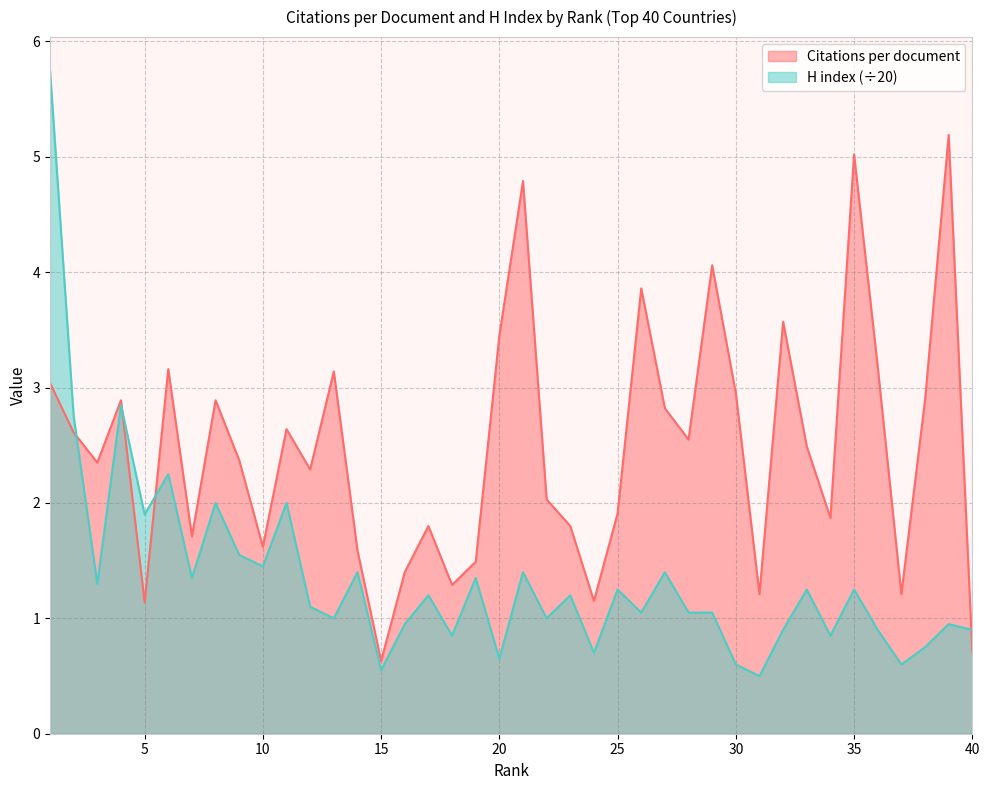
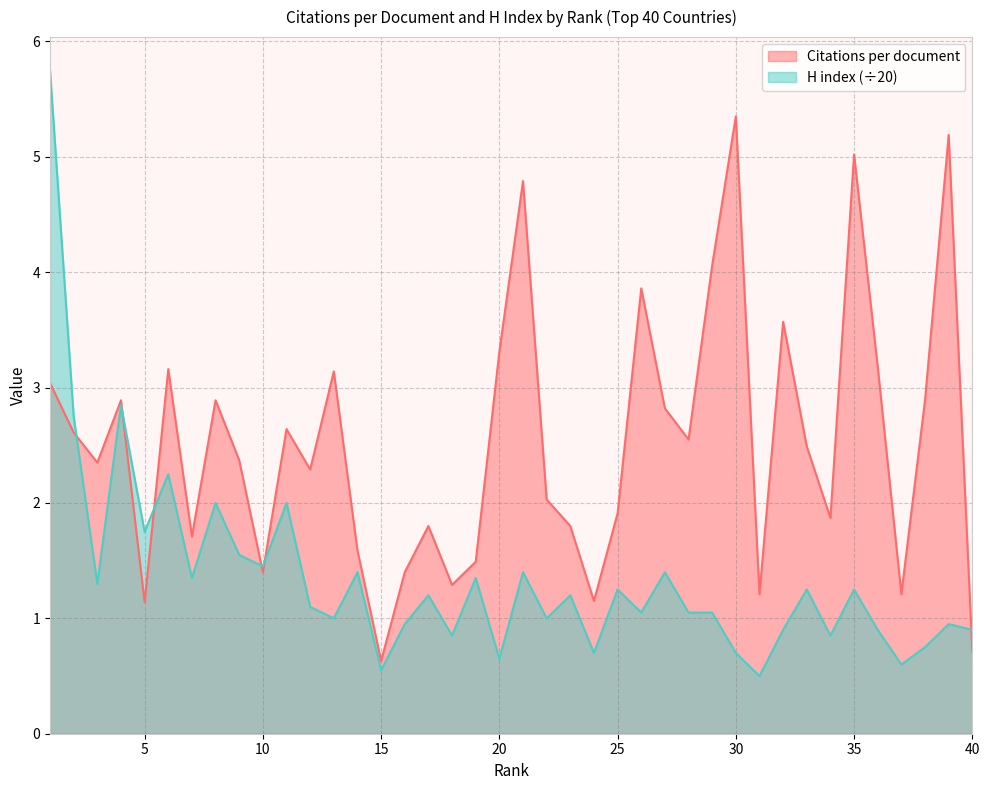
H index (÷20), 5: 1.90 -> 1.75
Citations per document, 10: 1.62 -> 1.40
Citations per document, 20: 3.45 -> 3.31
Citations per document, 30: 2.95 -> 5.35
H index (÷20), 30: 0.60 -> 0.70
